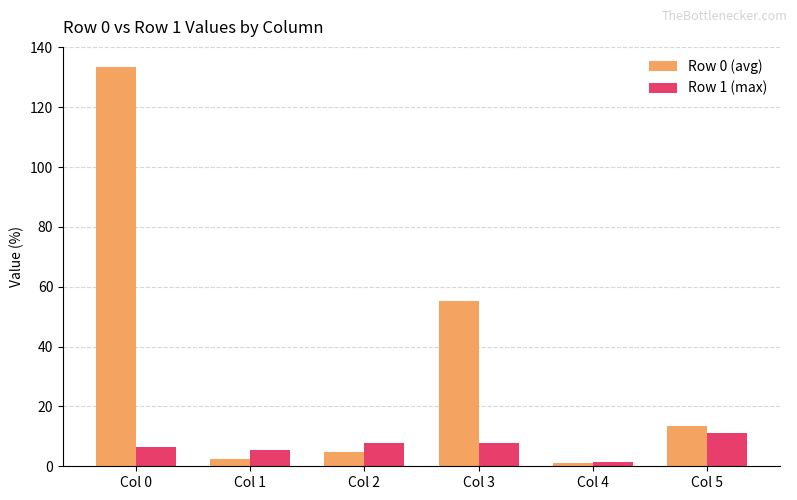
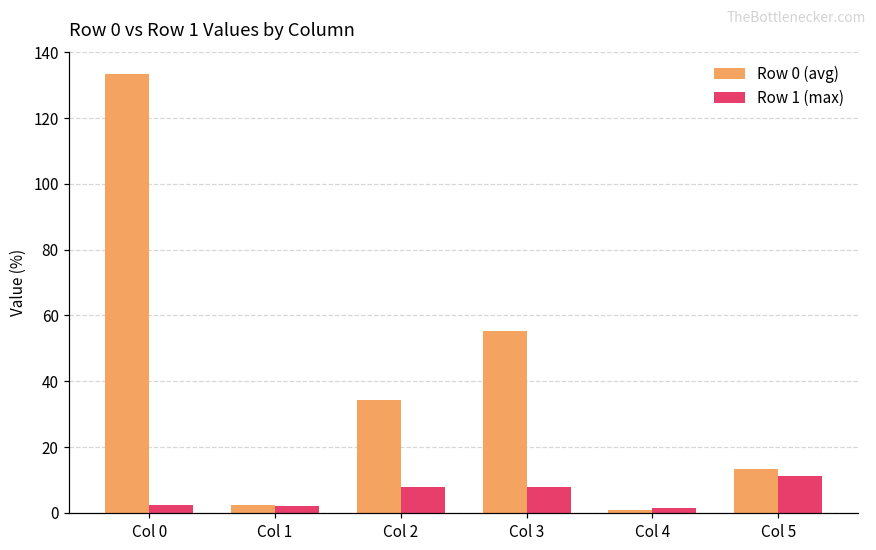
Row 1 (max), Col 0: 6 -> 3
Row 1 (max), Col 1: 6 -> 2
Row 0 (avg), Col 2: 5 -> 34
